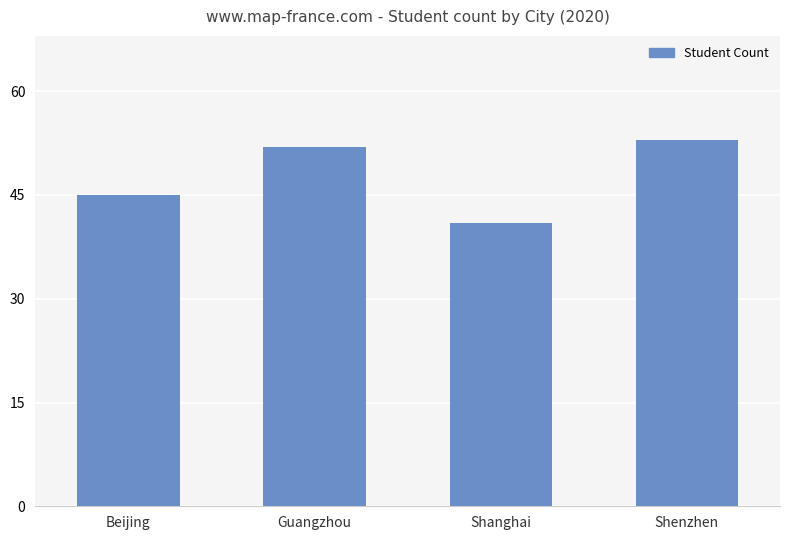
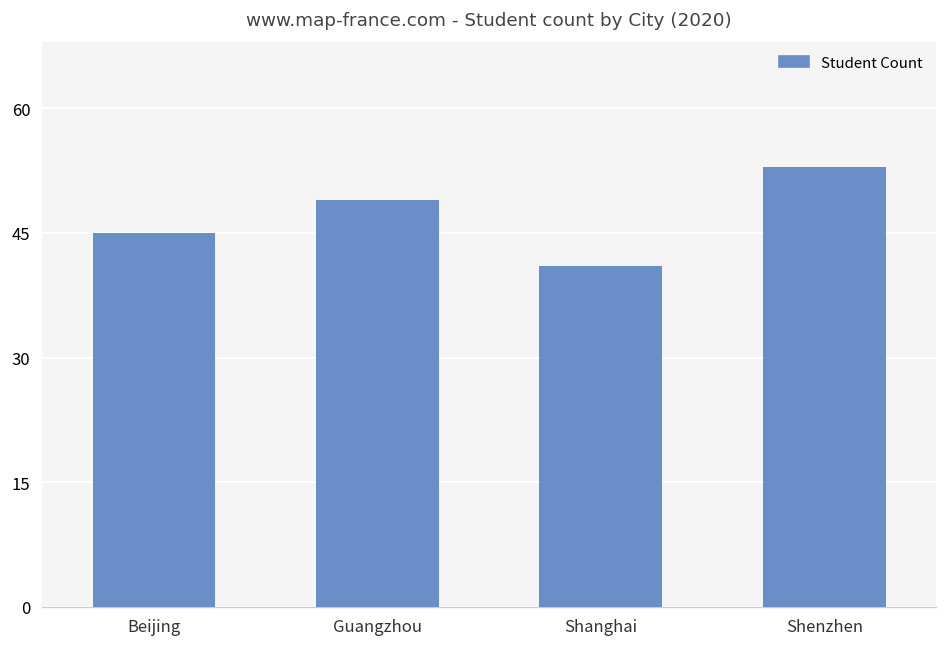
Guangzhou: 52 -> 49
